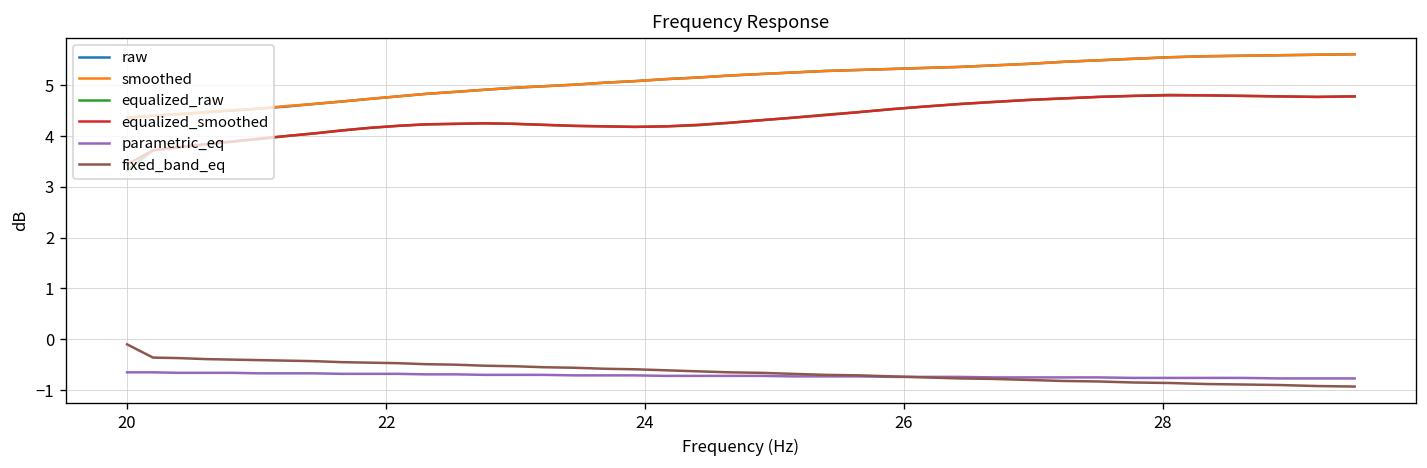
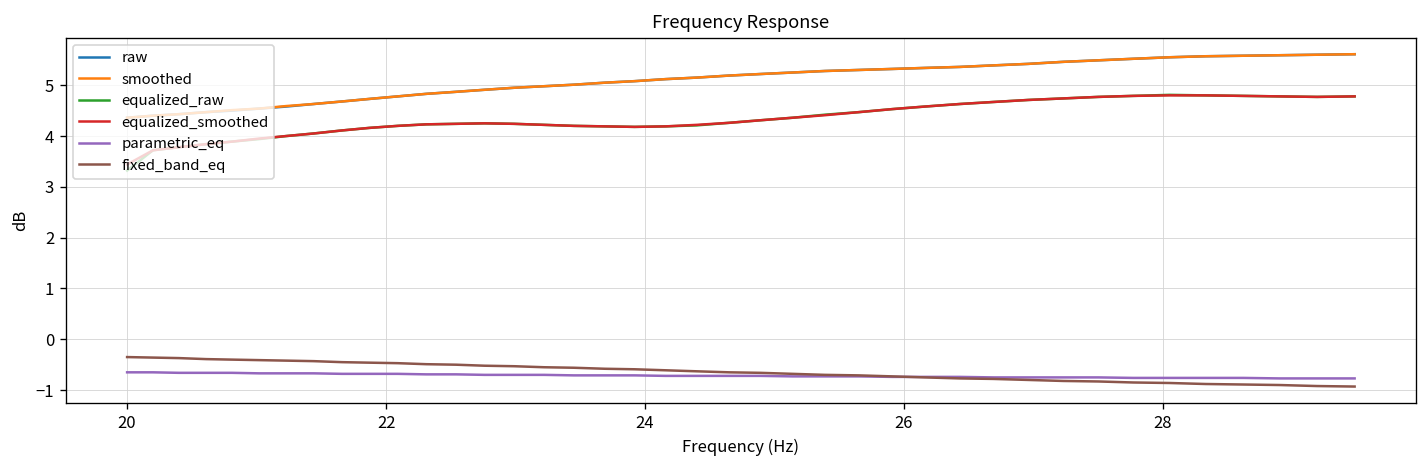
fixed_band_eq, 20: -0.1 -> -0.4
